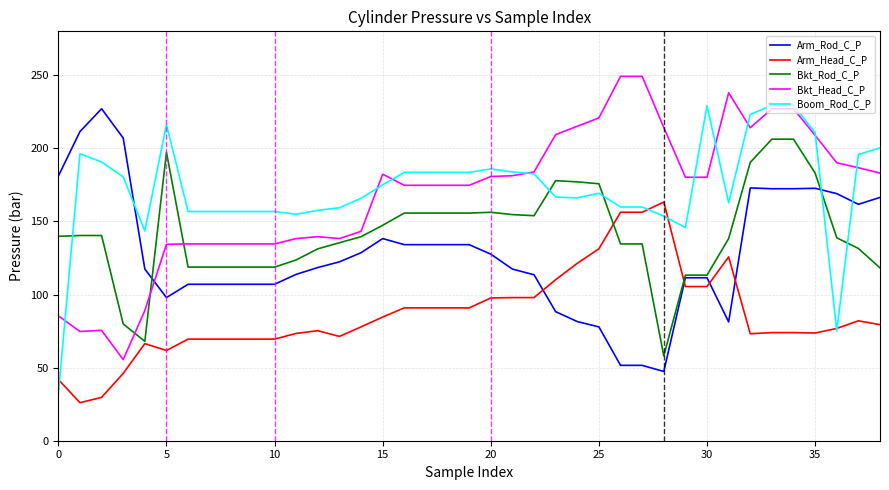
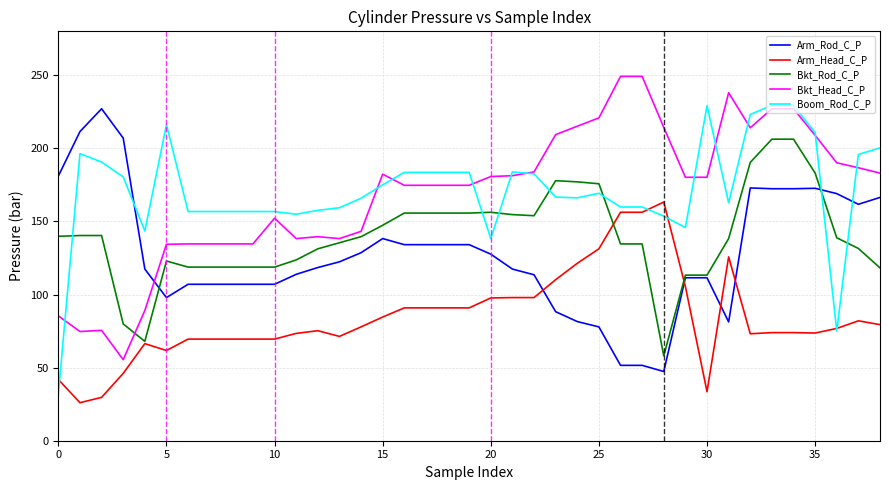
Bkt_Rod_C_P, 5: 197 -> 123
Bkt_Head_C_P, 10: 135 -> 152
Boom_Rod_C_P, 20: 186 -> 138
Arm_Head_C_P, 30: 105 -> 34
